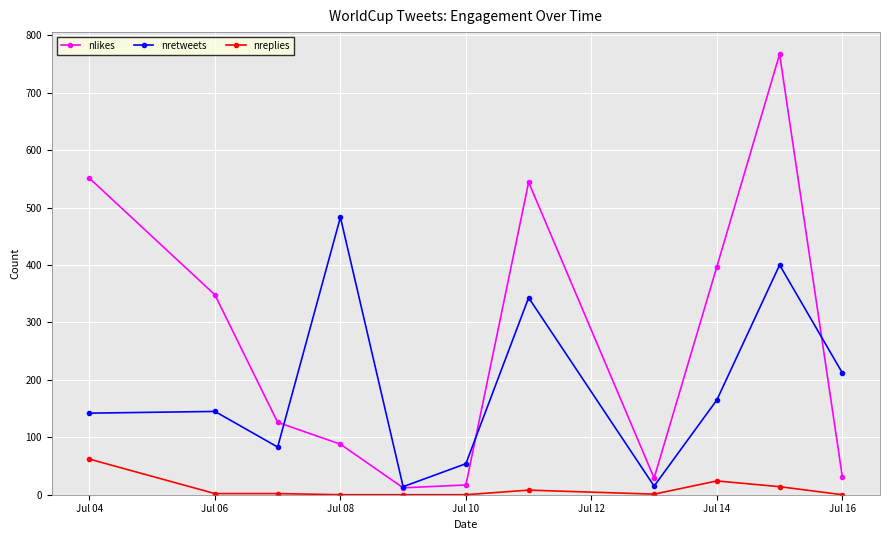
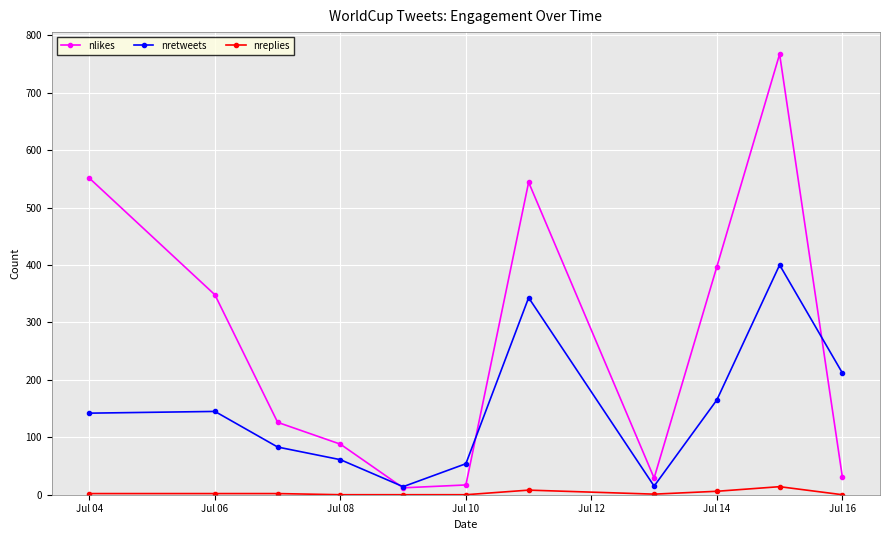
nreplies, Jul 04: 60 -> 0
nretweets, Jul 08: 480 -> 60
nreplies, Jul 14: 20 -> 10
